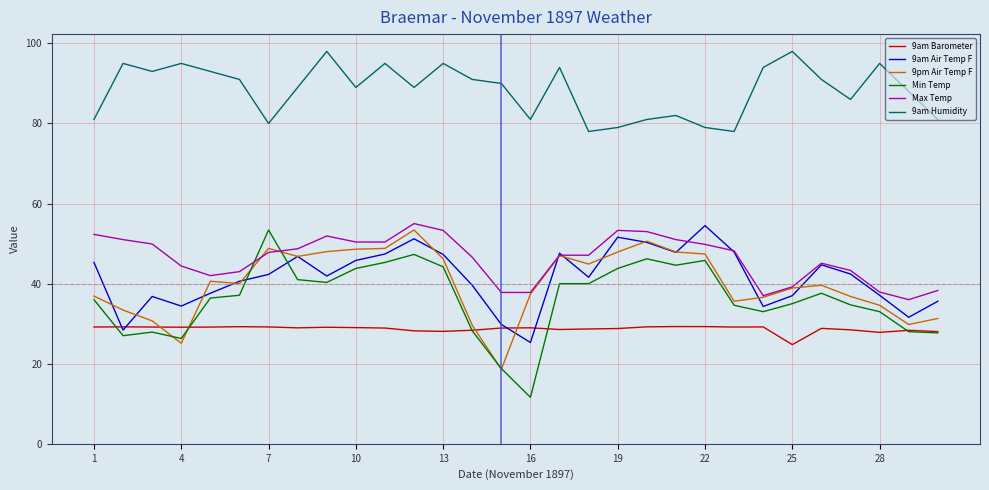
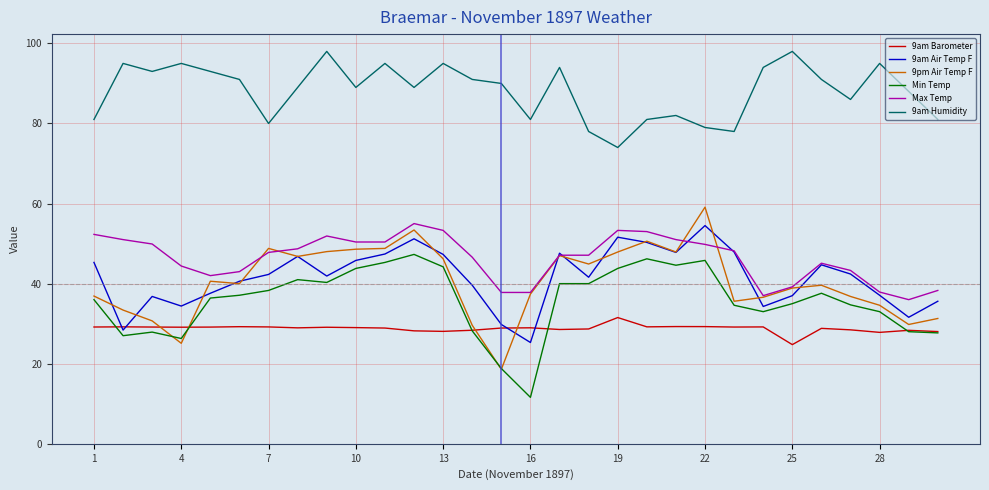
Min Temp, 7: 53 -> 38
9am Barometer, 19: 29 -> 32
9am Humidity, 19: 79 -> 74
9pm Air Temp F, 22: 47 -> 59
